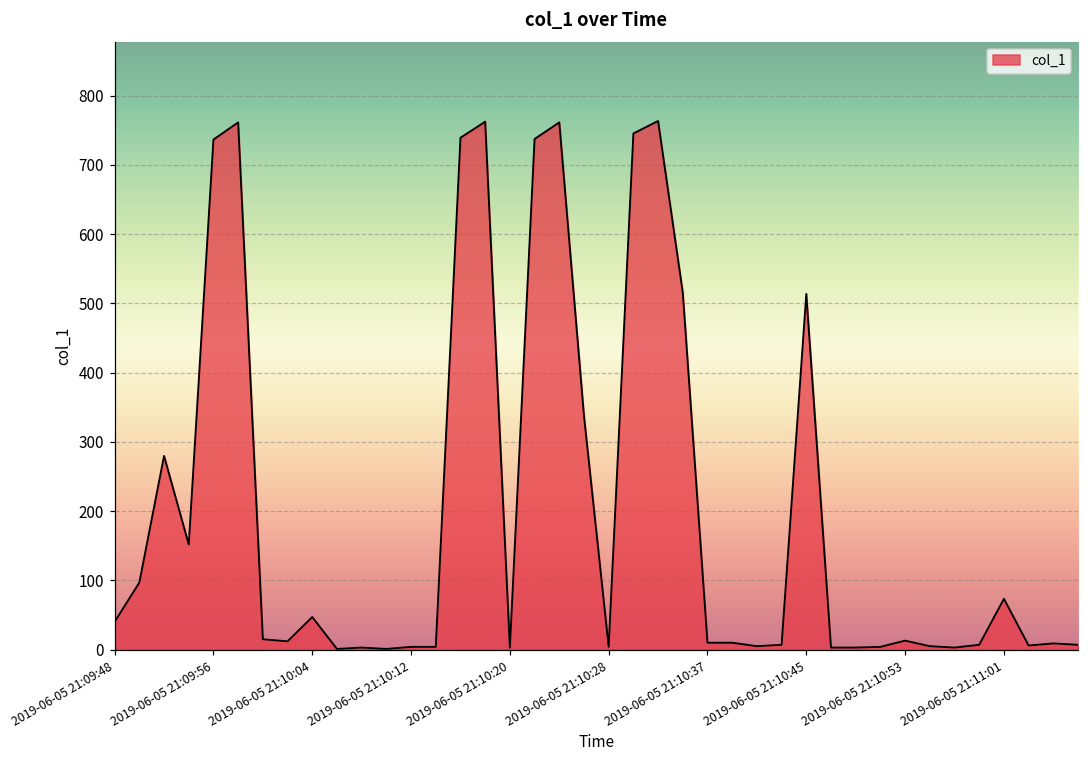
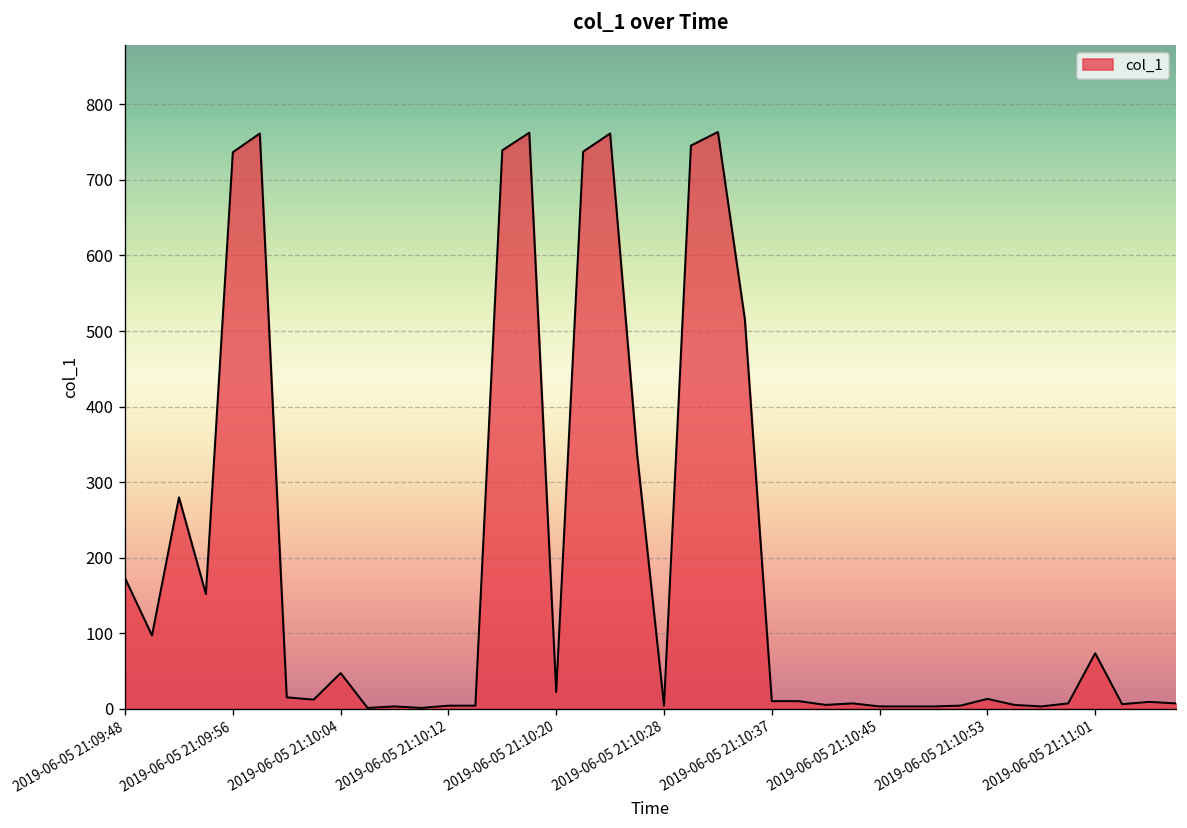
2019-06-05 21:09:48: 40 -> 170
2019-06-05 21:10:20: 0 -> 20
2019-06-05 21:10:45: 510 -> 0
